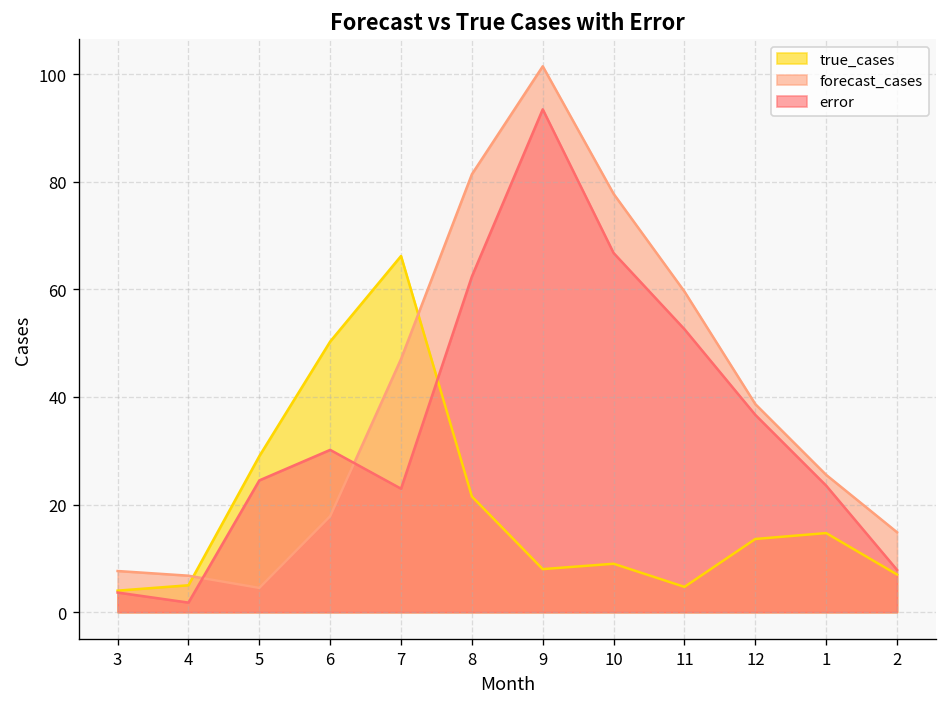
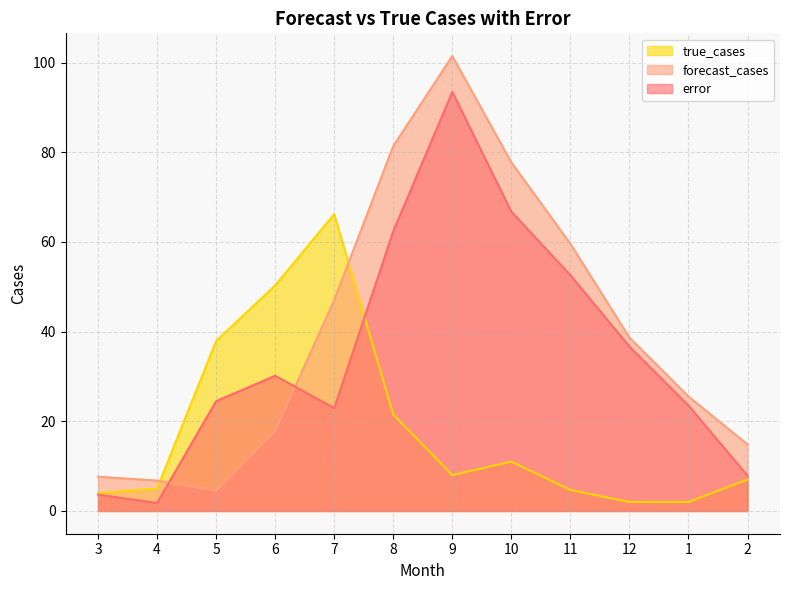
true_cases, 5: 29 -> 38
true_cases, 10: 9 -> 11
true_cases, 12: 14 -> 2
true_cases, 1: 15 -> 2
